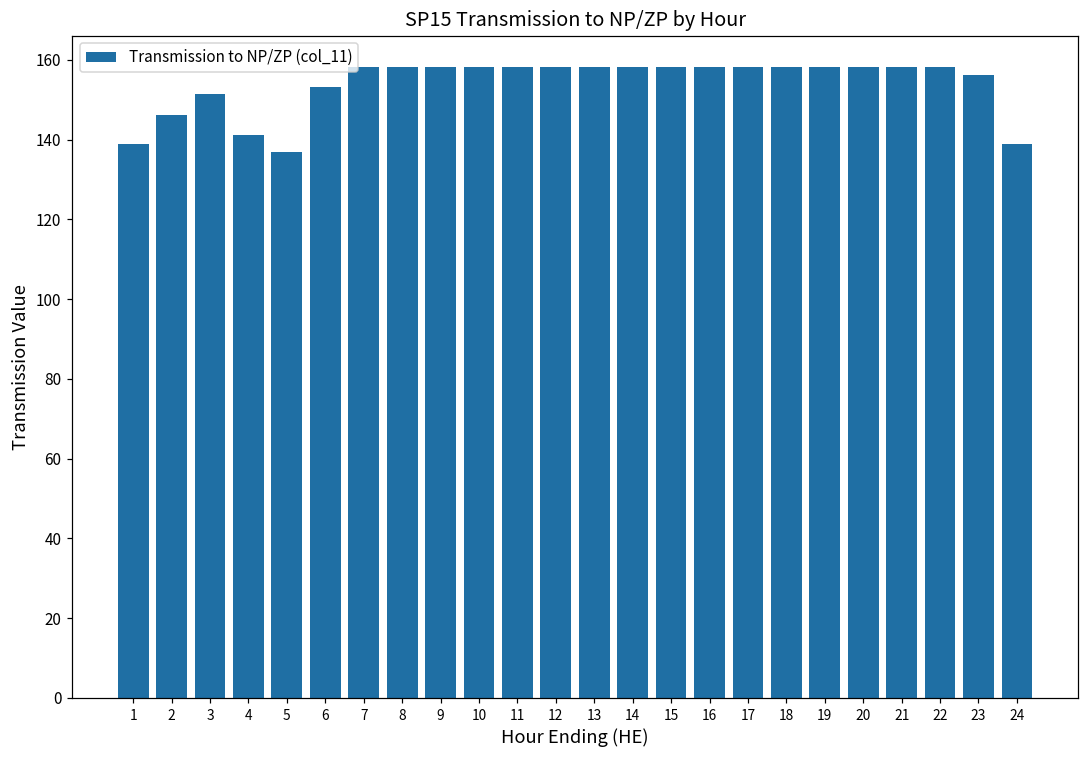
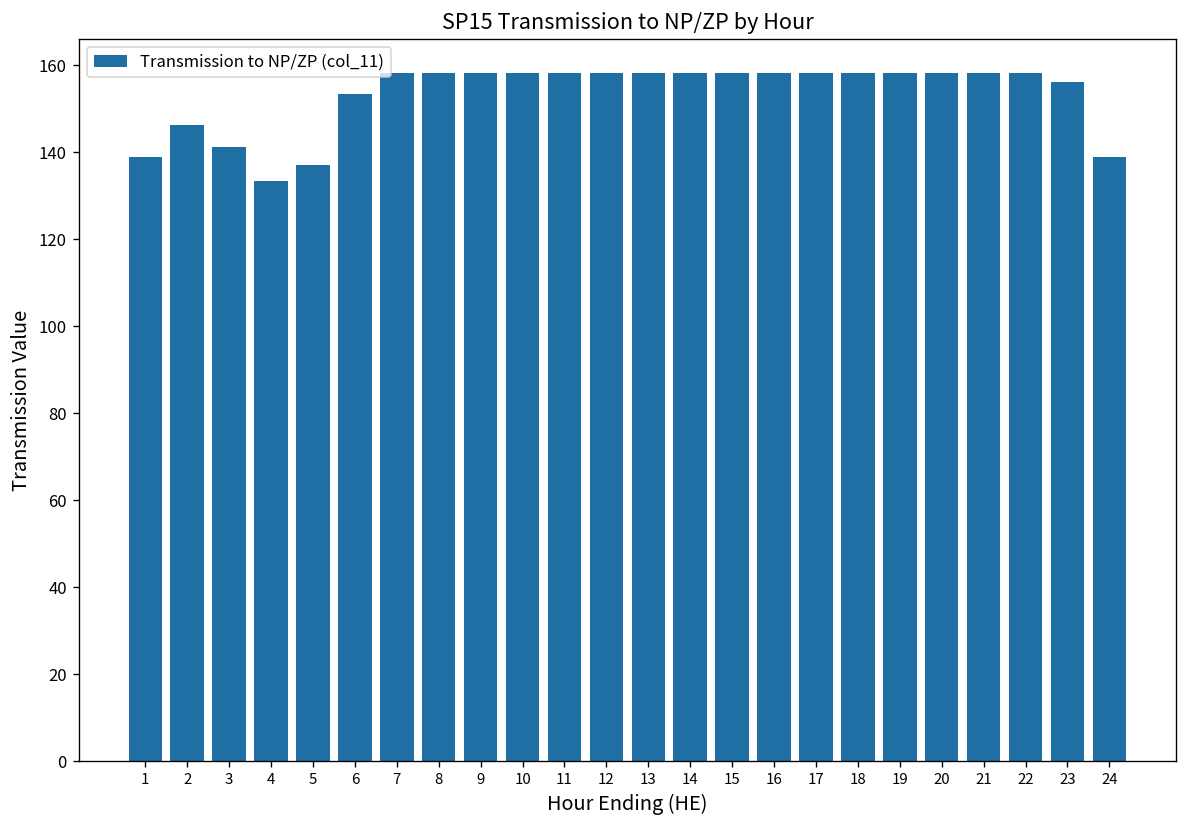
3: 152 -> 141
4: 141 -> 133
